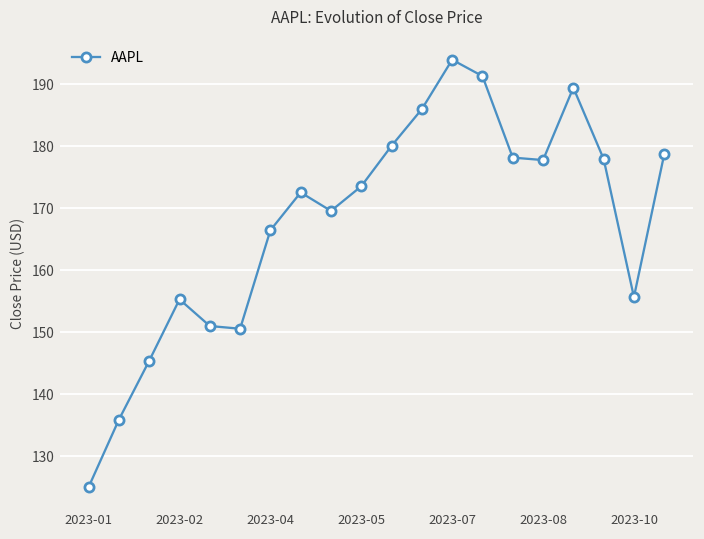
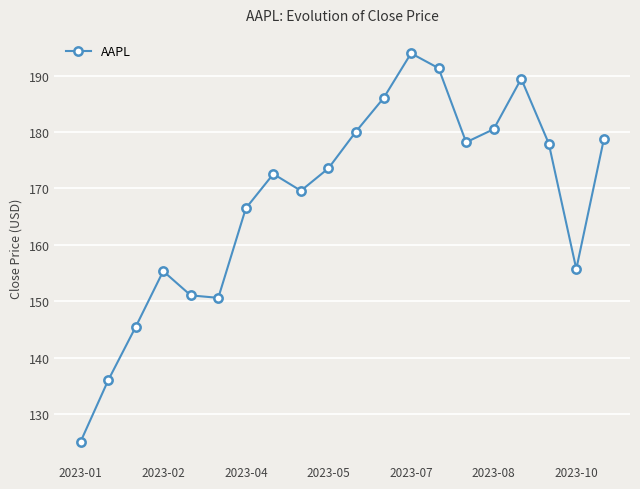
2023-08: 178 -> 181
